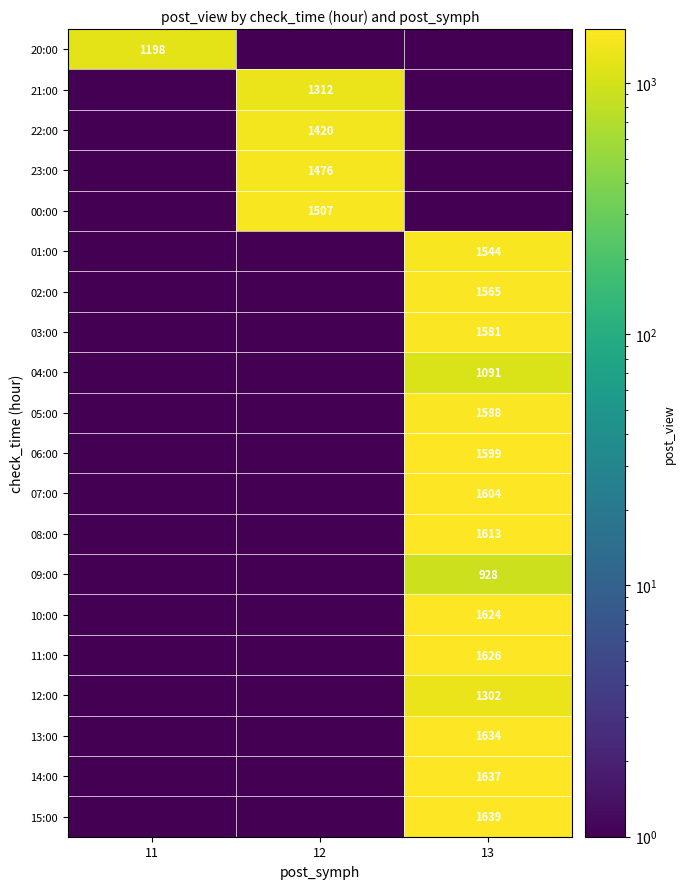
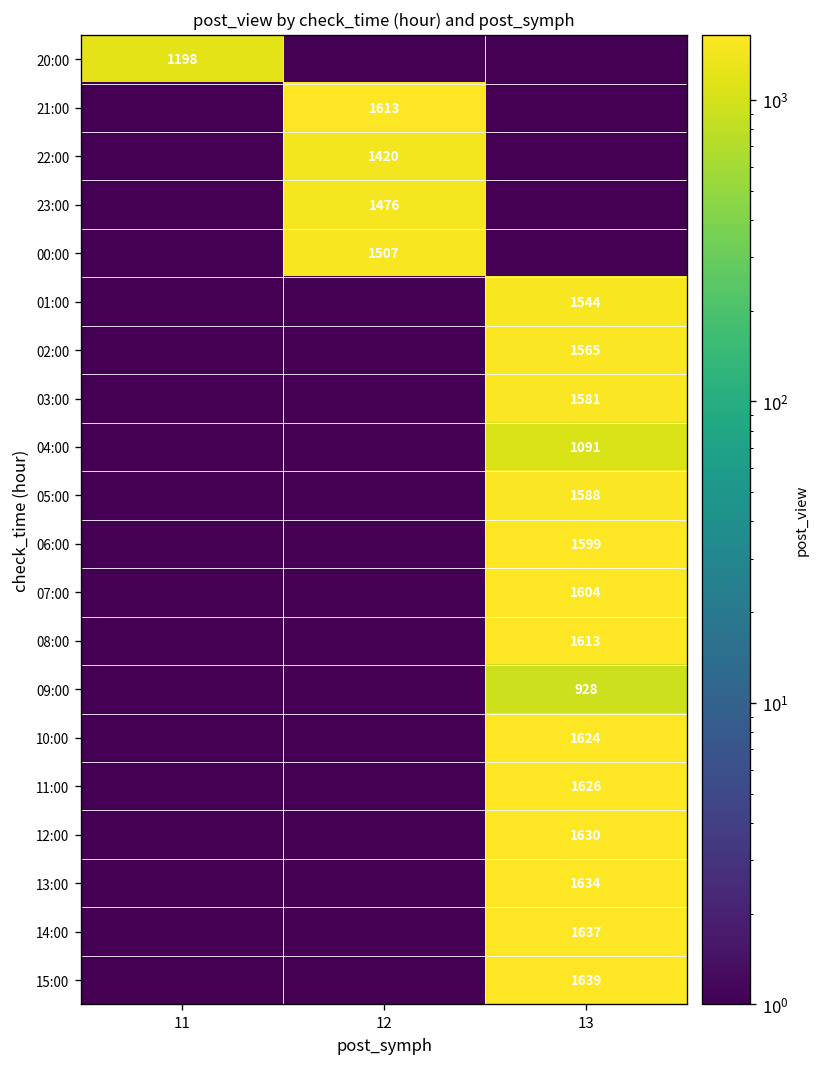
21:00, 12: 1312 -> 1613
12:00, 13: 1302 -> 1630
